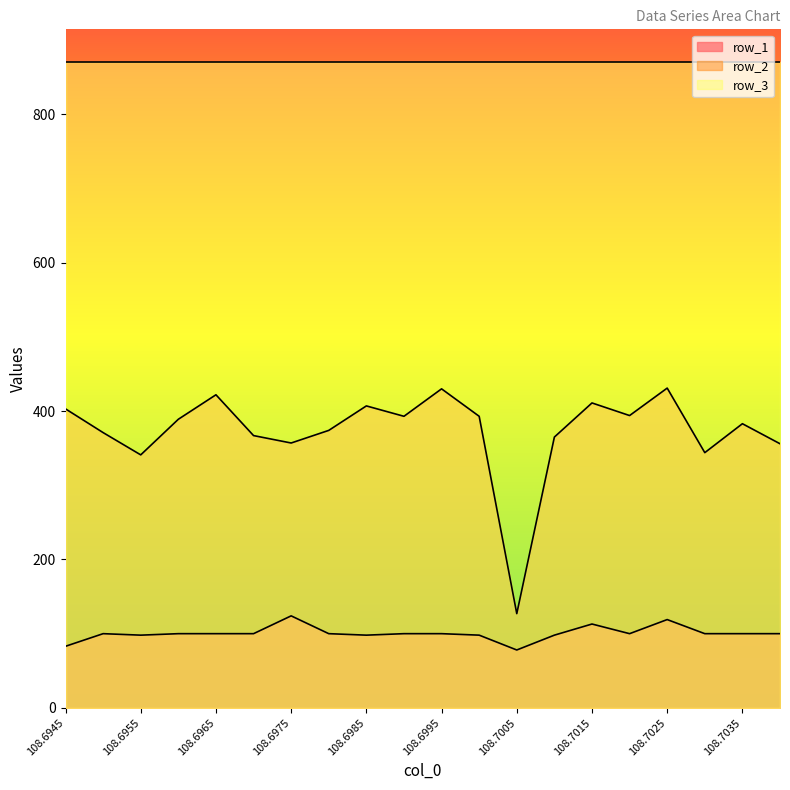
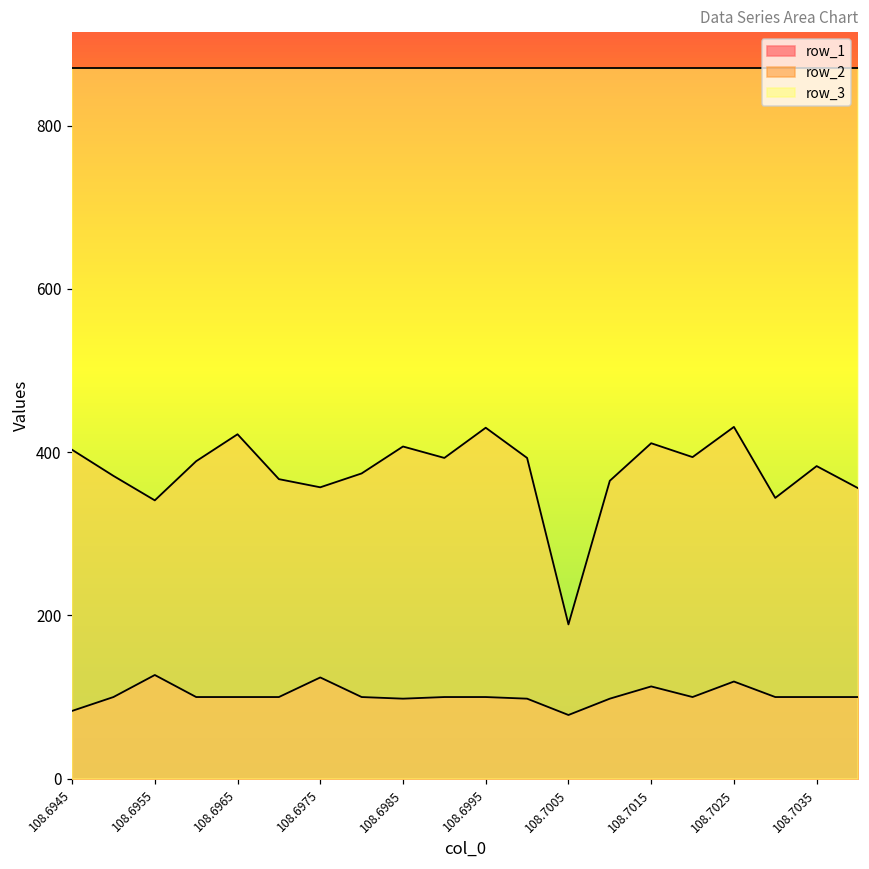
row_1, 108.6955: 100 -> 130
row_2, 108.7005: 130 -> 190
